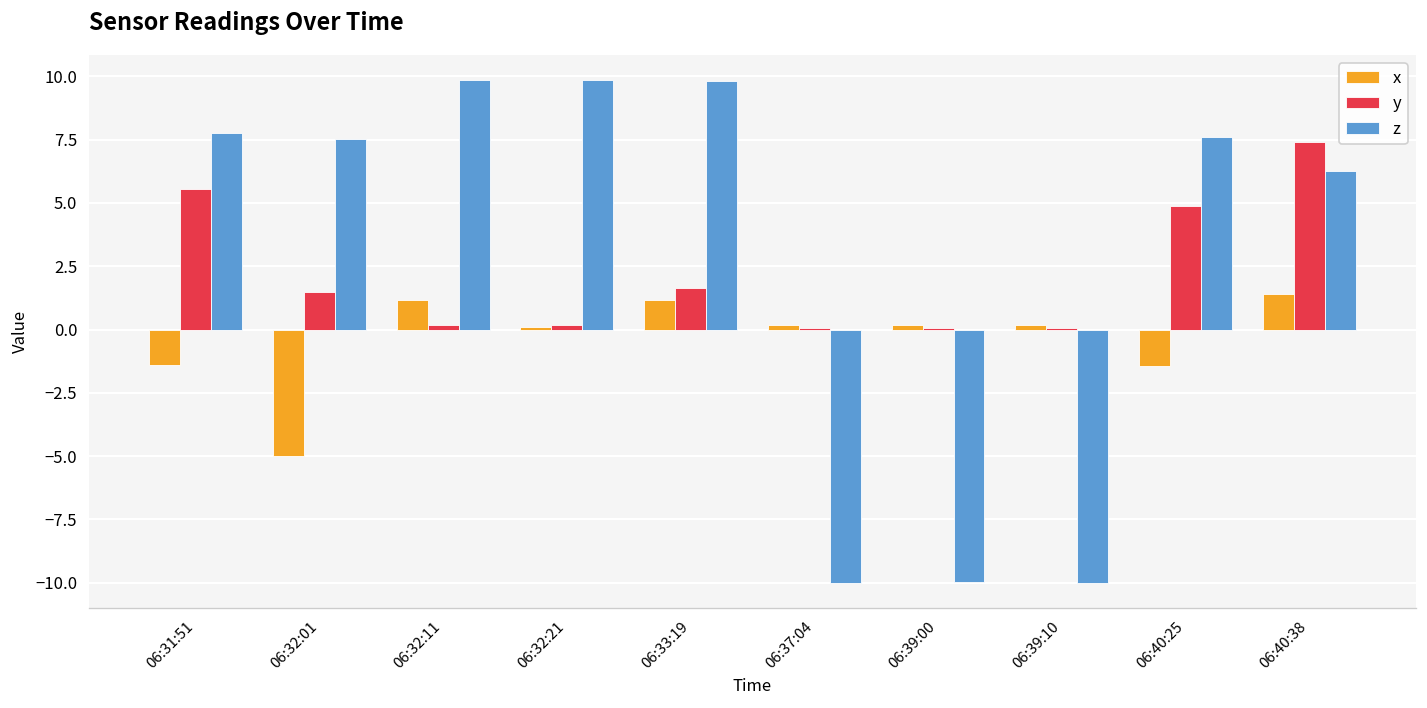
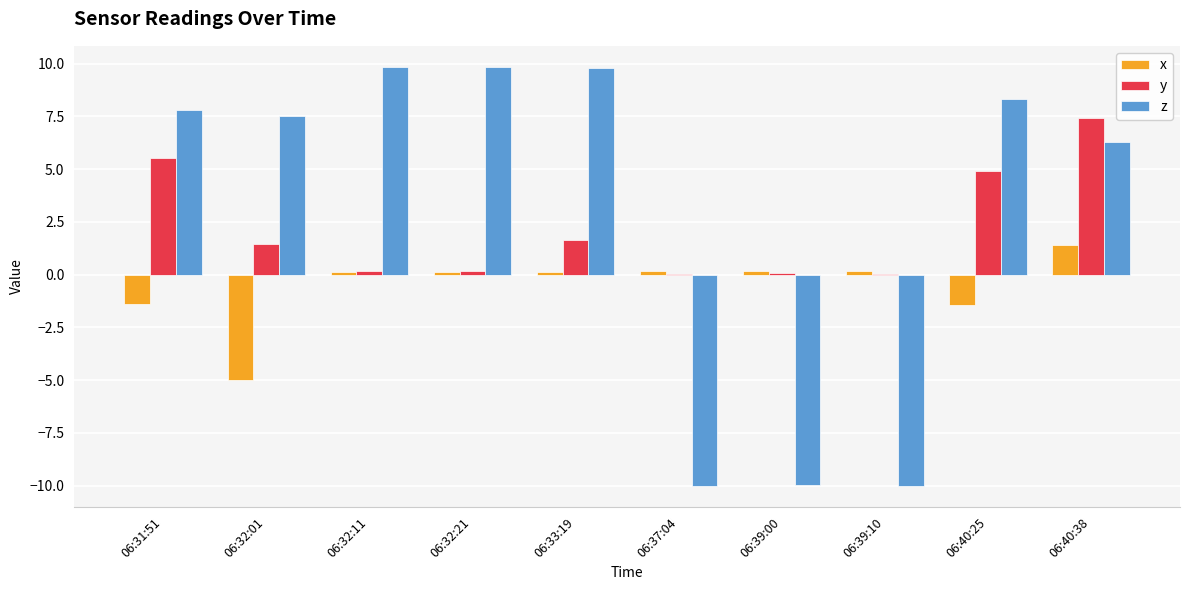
x, 06:32:11: 1.2 -> 0.1
x, 06:33:19: 1.2 -> 0.1
z, 06:40:25: 7.6 -> 8.3
